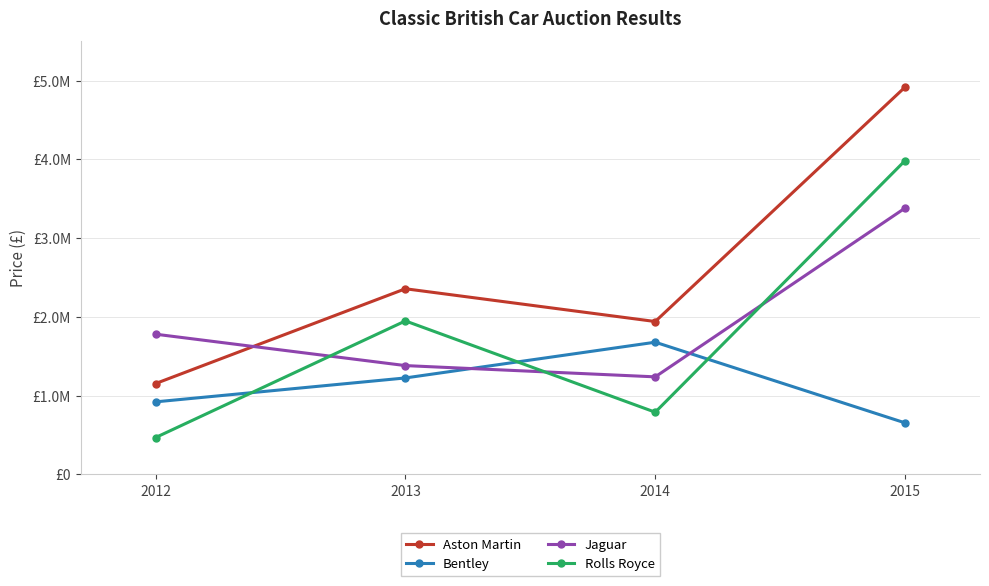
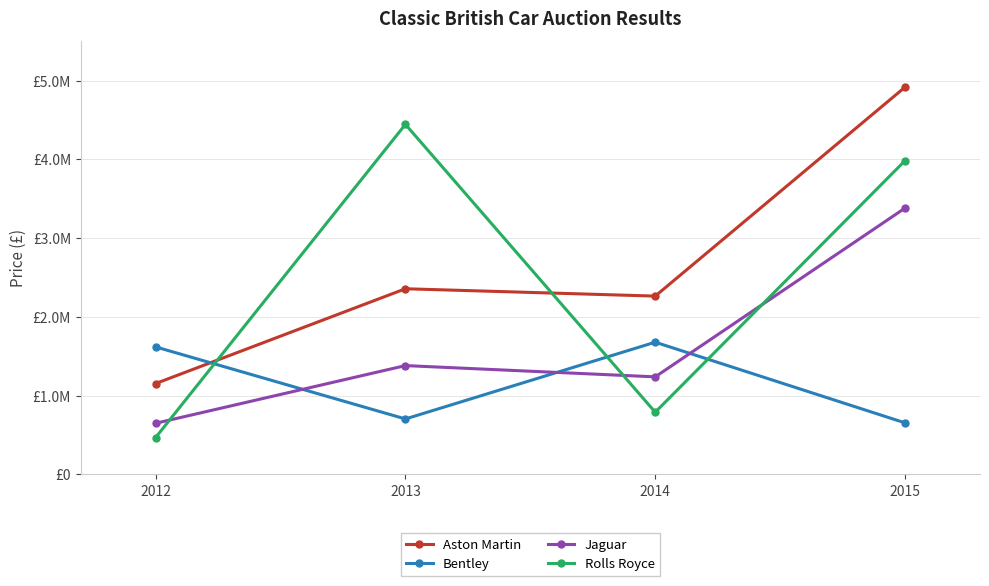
Bentley, 2012: £900000 -> £1600000
Jaguar, 2012: £1800000 -> £600000
Bentley, 2013: £1200000 -> £700000
Rolls Royce, 2013: £1900000 -> £4400000
Aston Martin, 2014: £1900000 -> £2300000
